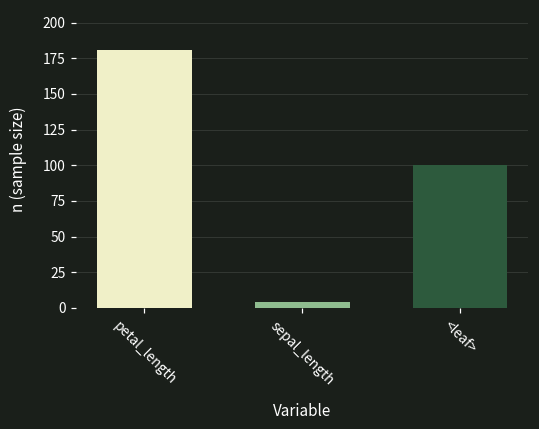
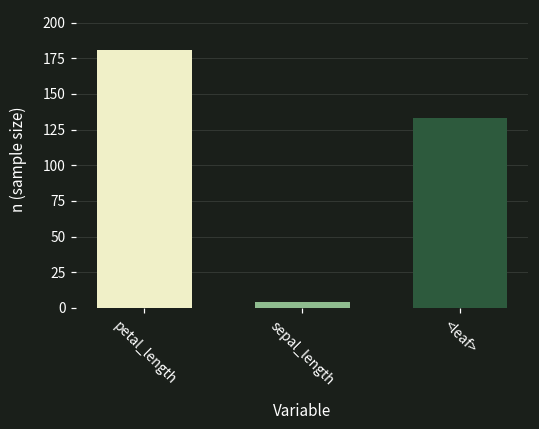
<leaf>: 100 -> 133
